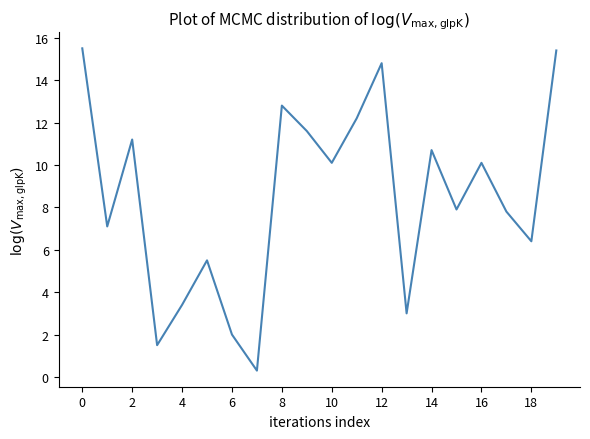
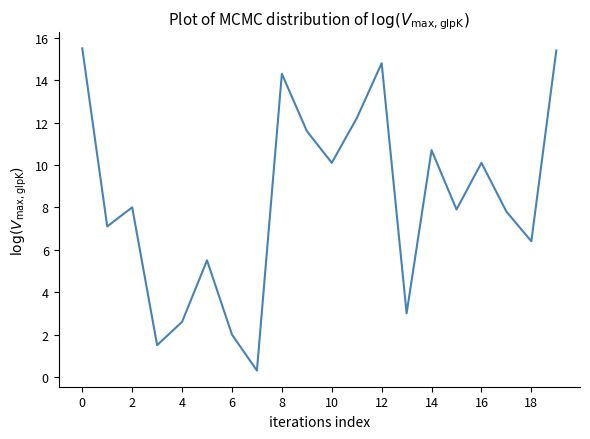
2: 11.2 -> 8.0
4: 3.4 -> 2.6
8: 12.8 -> 14.3
